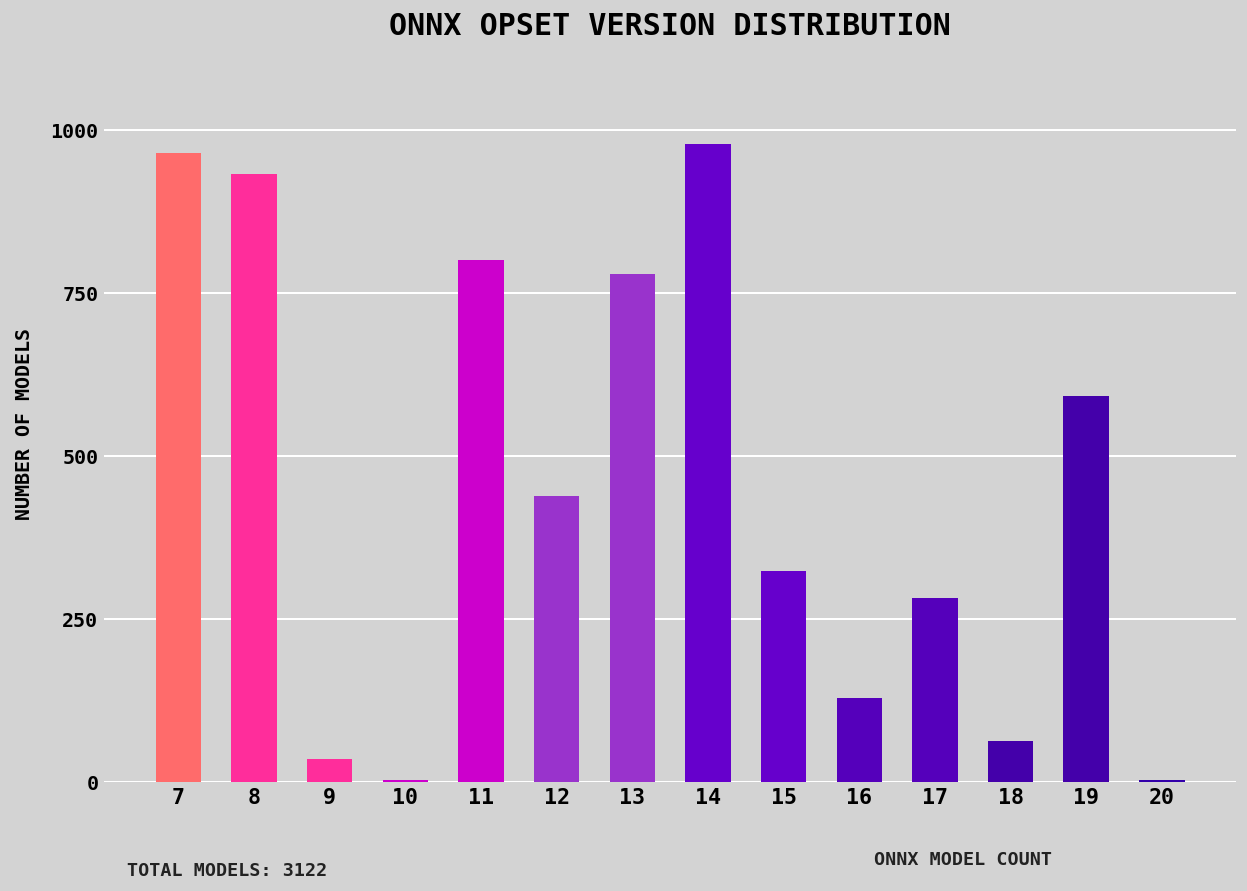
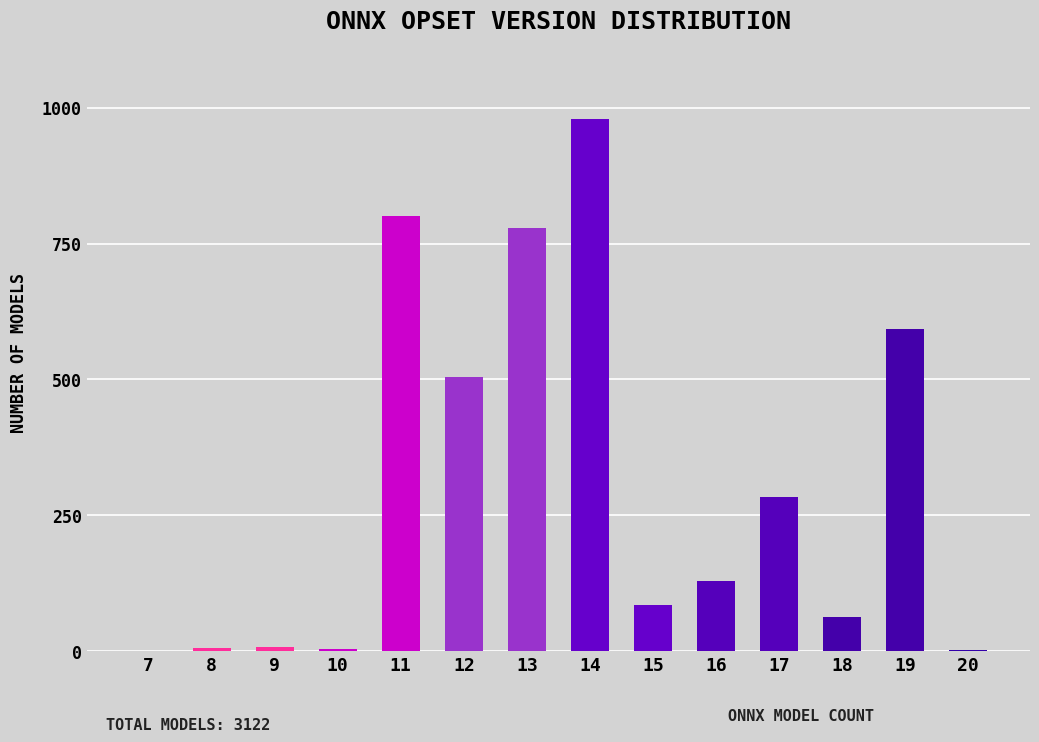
7: 970 -> 0
8: 930 -> 10
9: 40 -> 10
12: 440 -> 500
15: 320 -> 90
